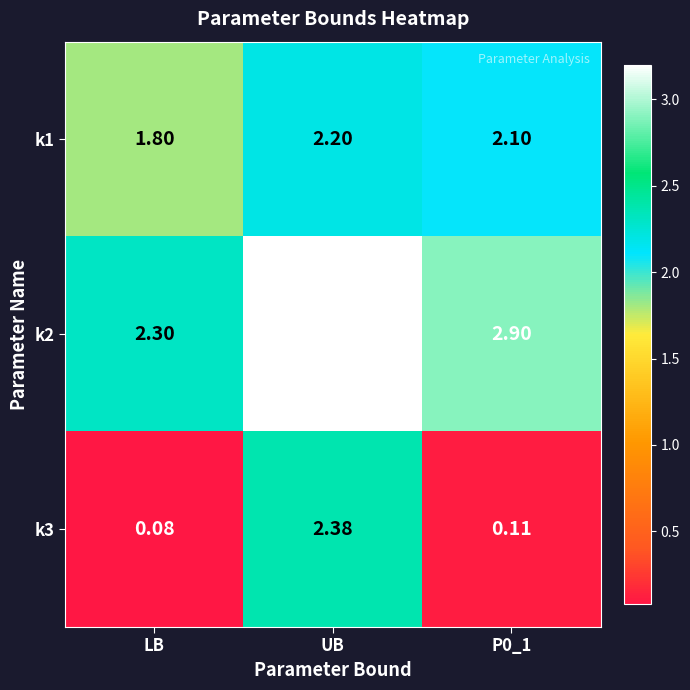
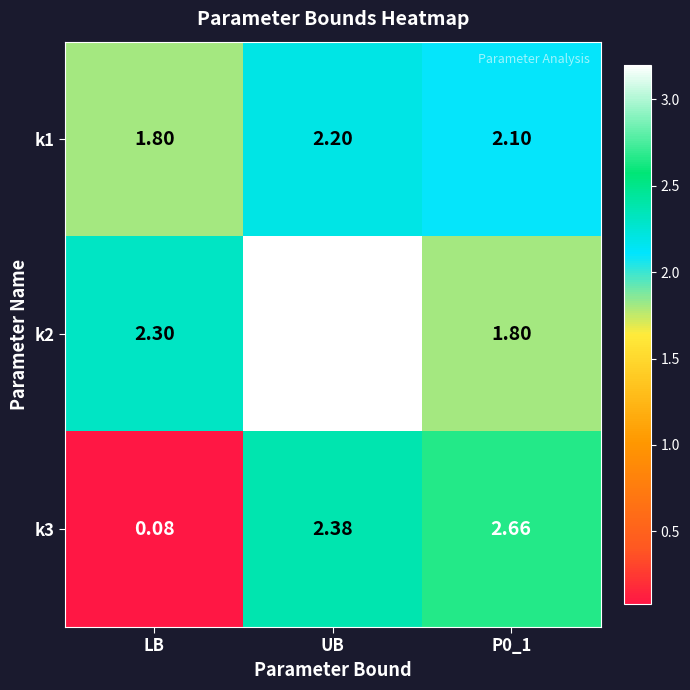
k2, P0_1: 2.90 -> 1.80
k3, P0_1: 0.11 -> 2.66
